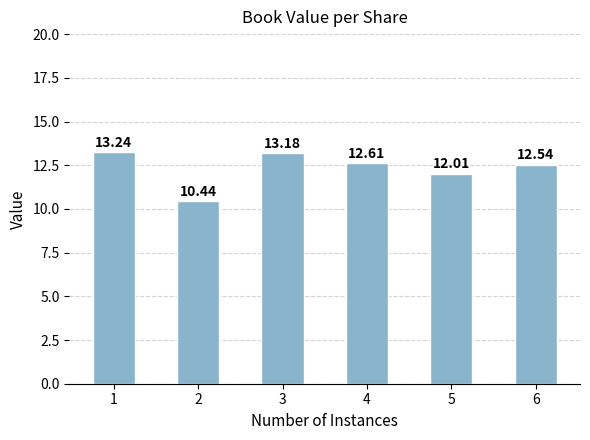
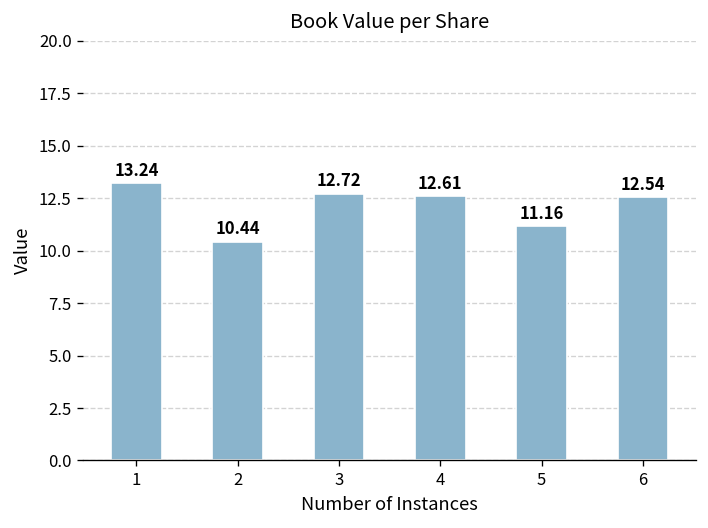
3: 13.18 -> 12.72
5: 12.01 -> 11.16
